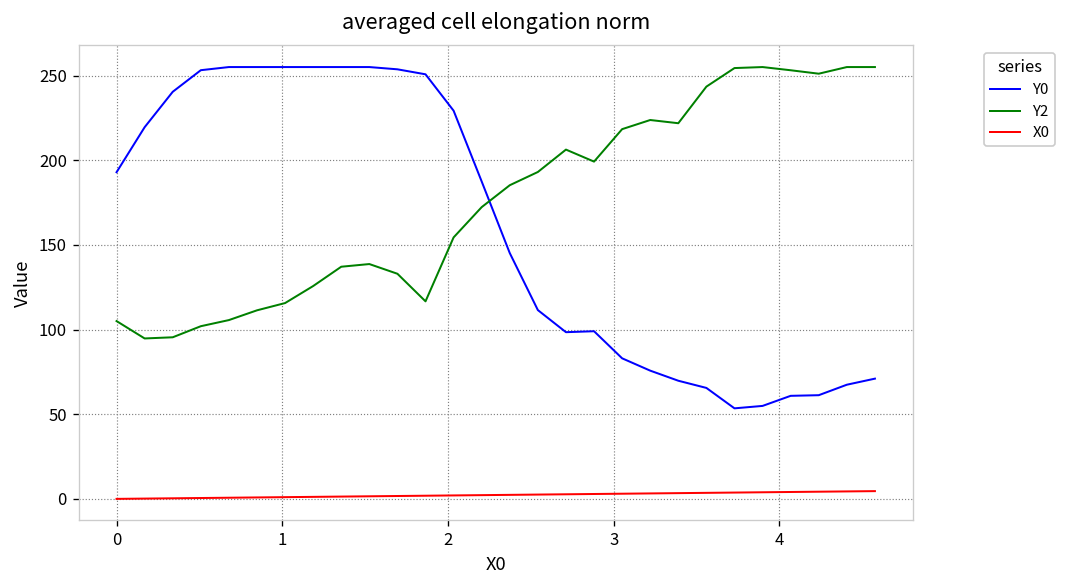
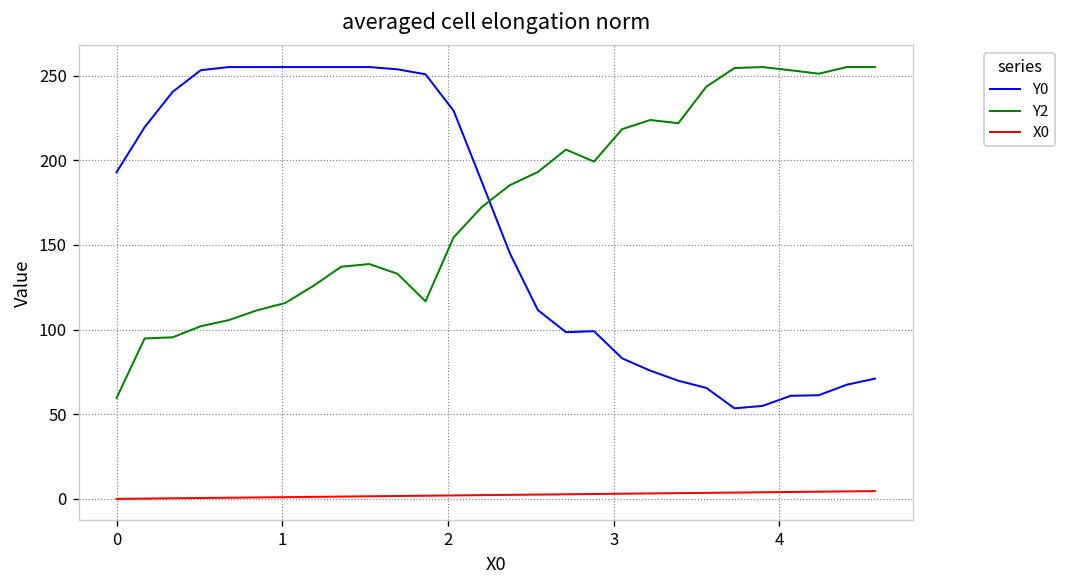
Y2, 0: 105 -> 60
